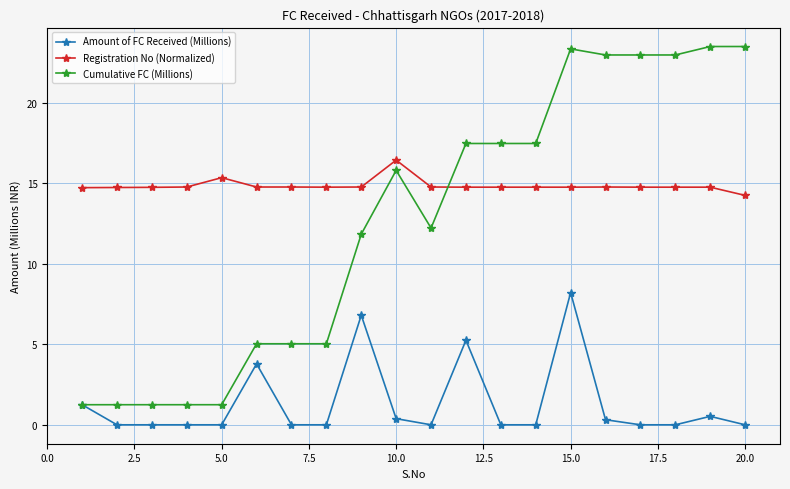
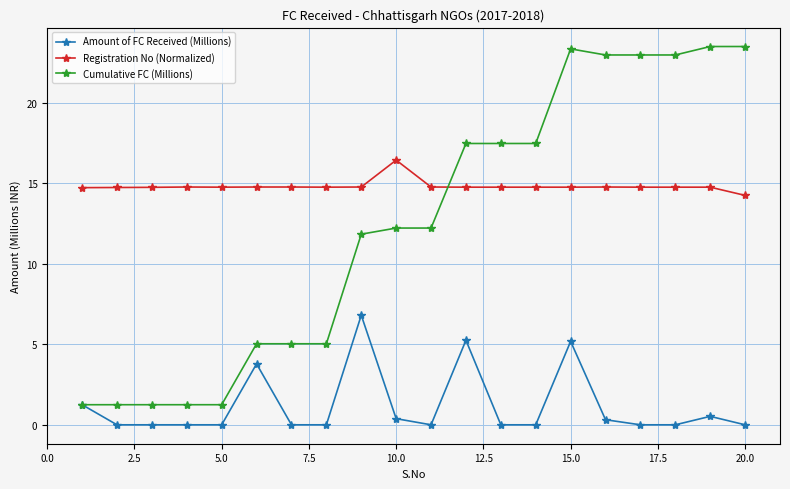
Registration No (Normalized), 5.0: 15.3 -> 14.8
Cumulative FC (Millions), 10.0: 15.8 -> 12.2
Amount of FC Received (Millions), 15.0: 8.2 -> 5.2
